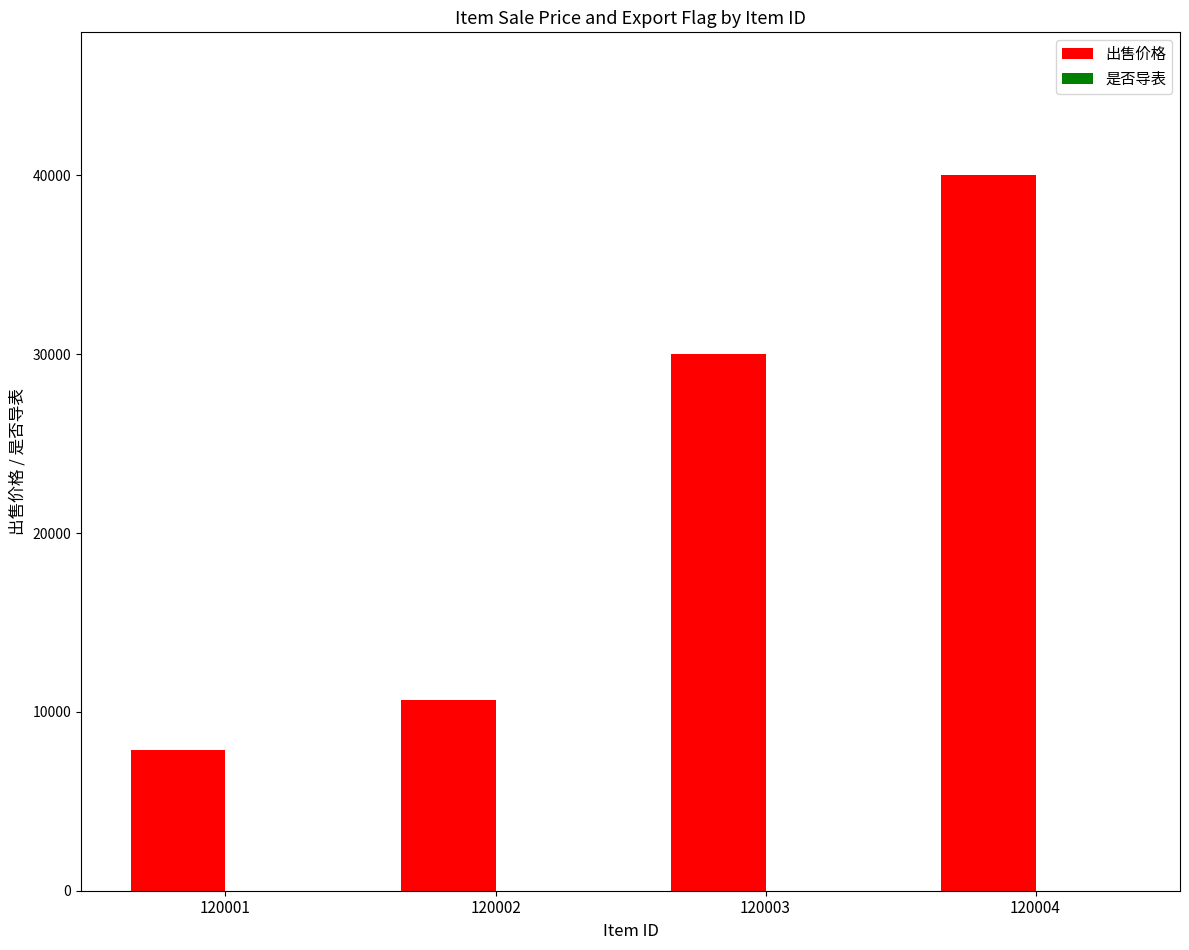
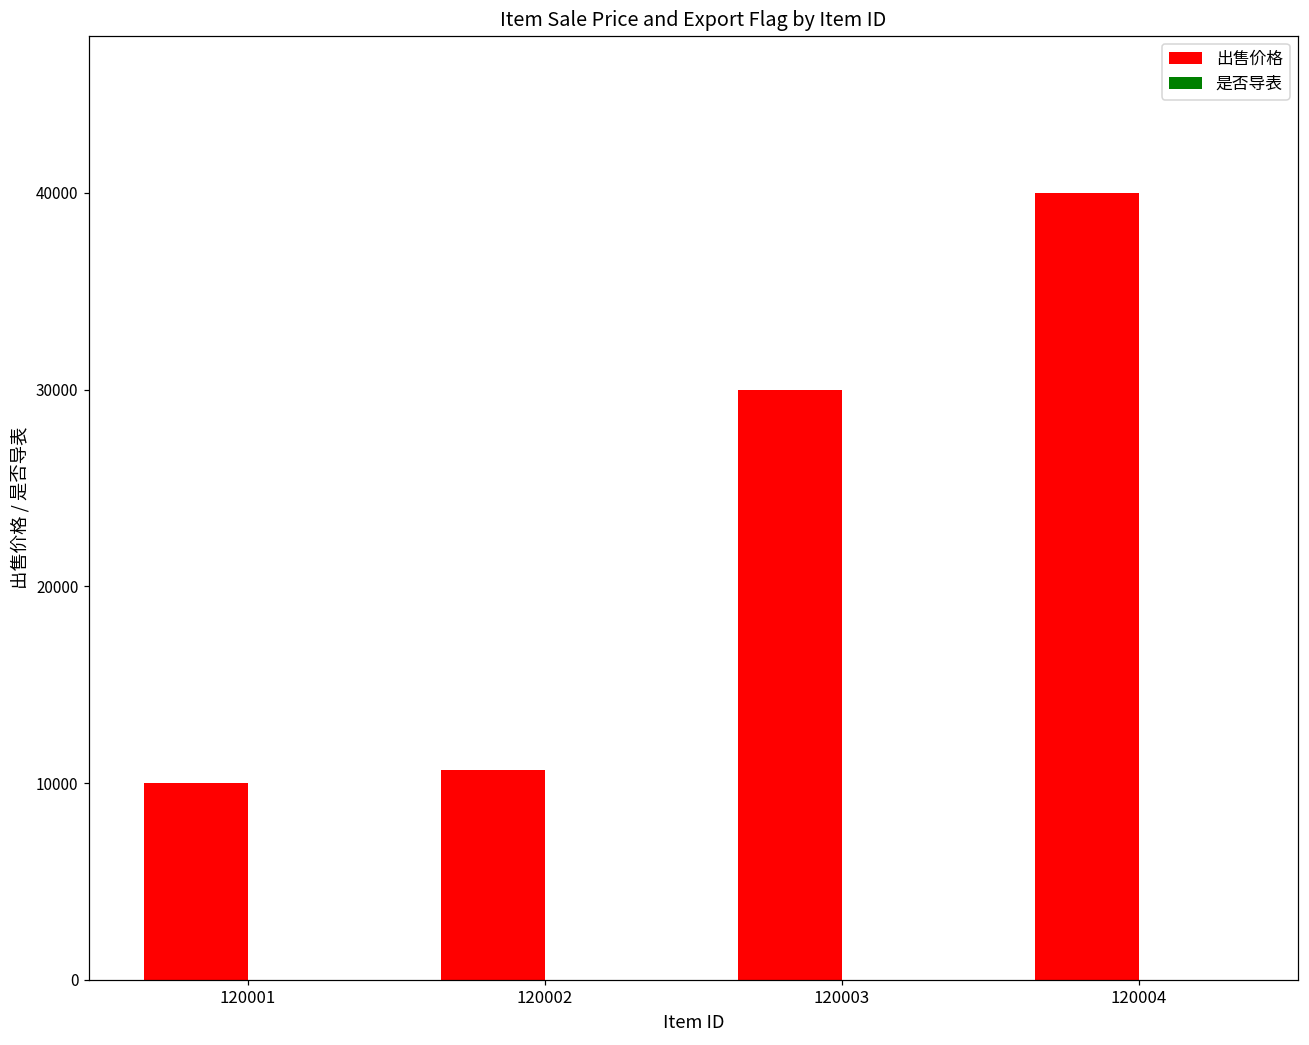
出售价格, 120001: 7900 -> 10000
